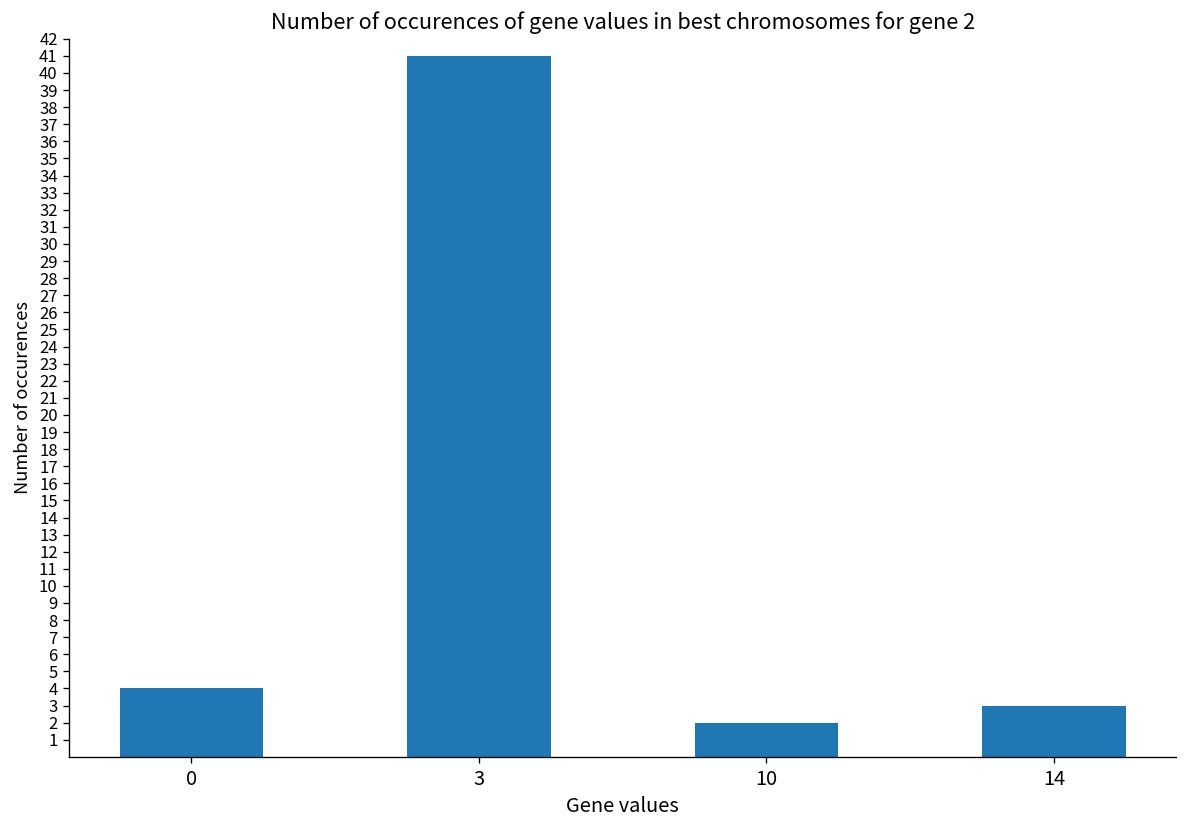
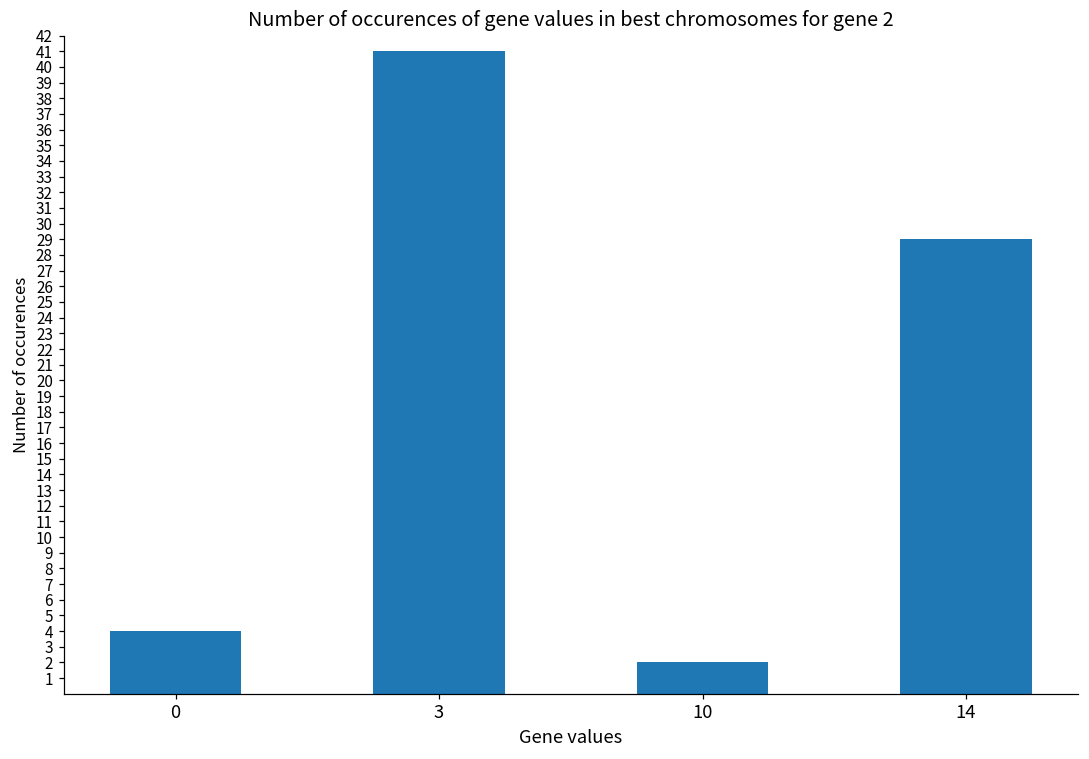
14: 3 -> 29
